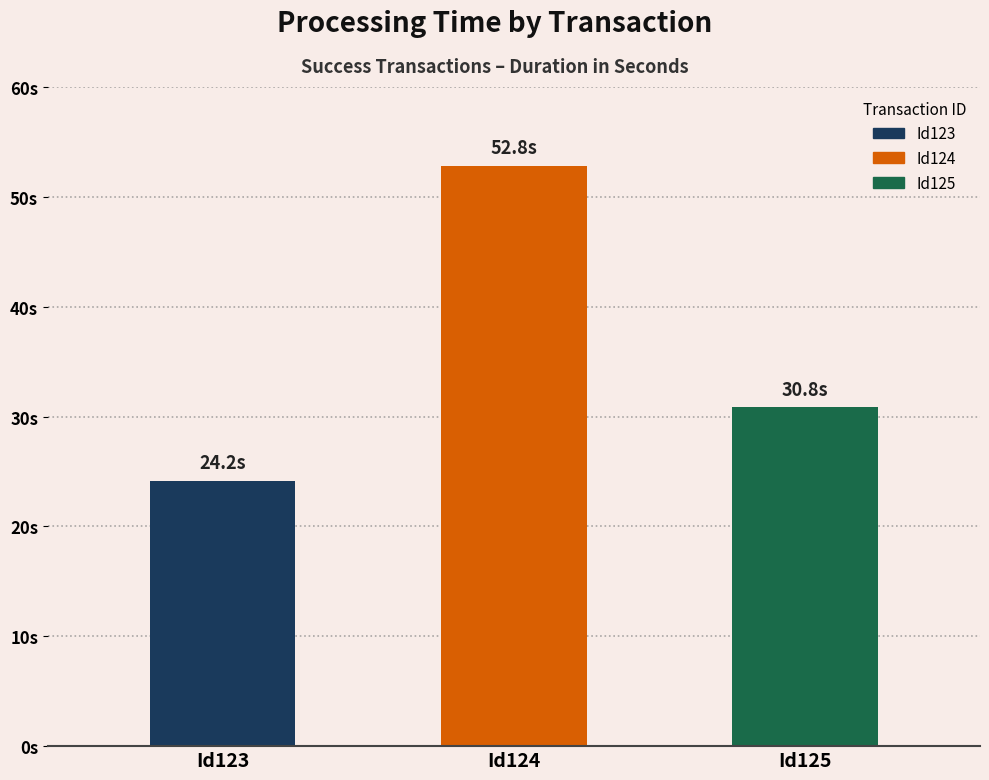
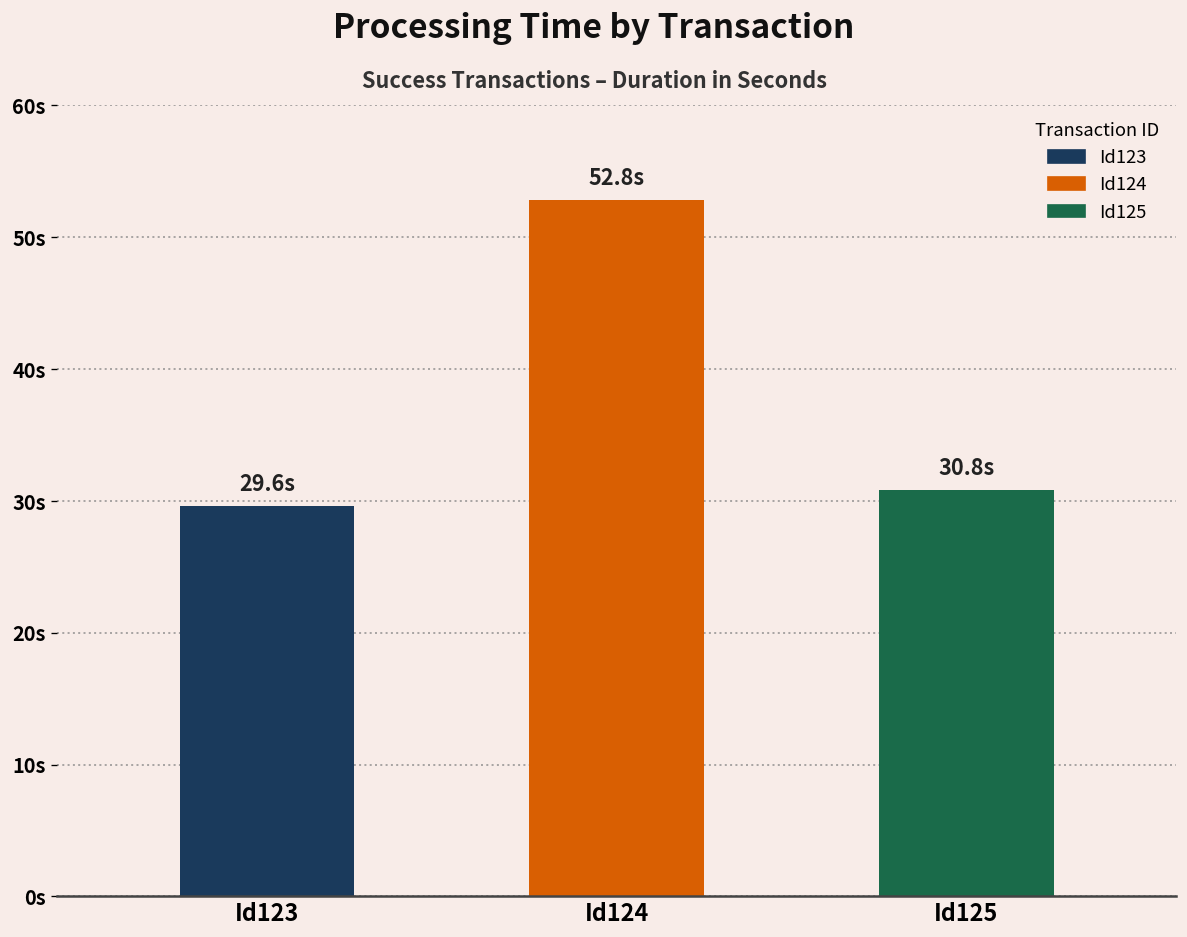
Id123: 24.2s -> 29.6s
